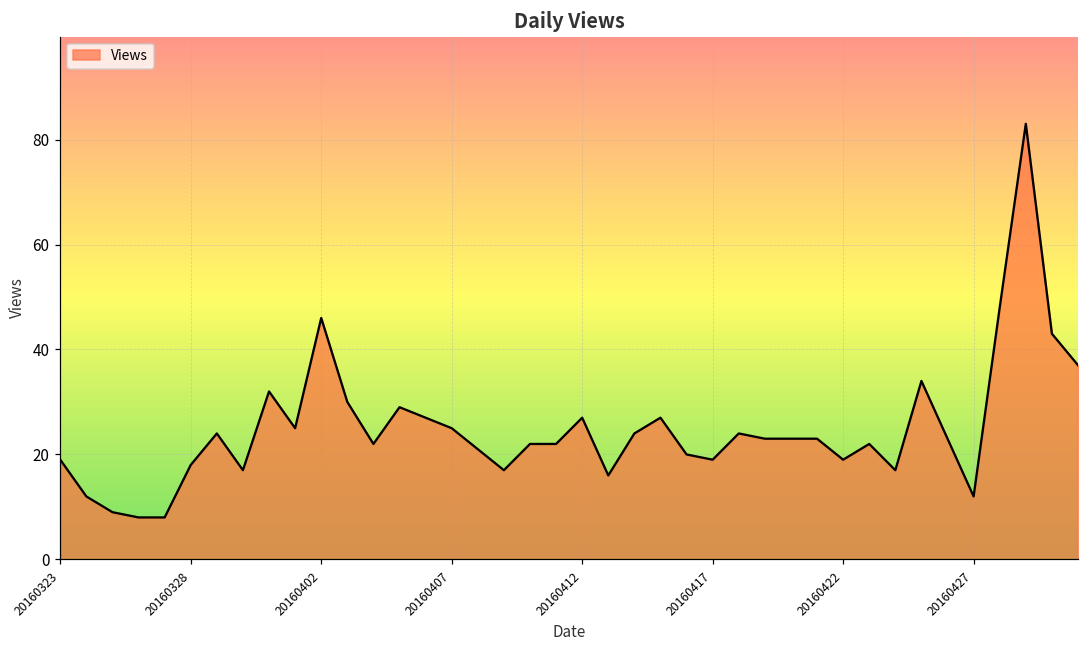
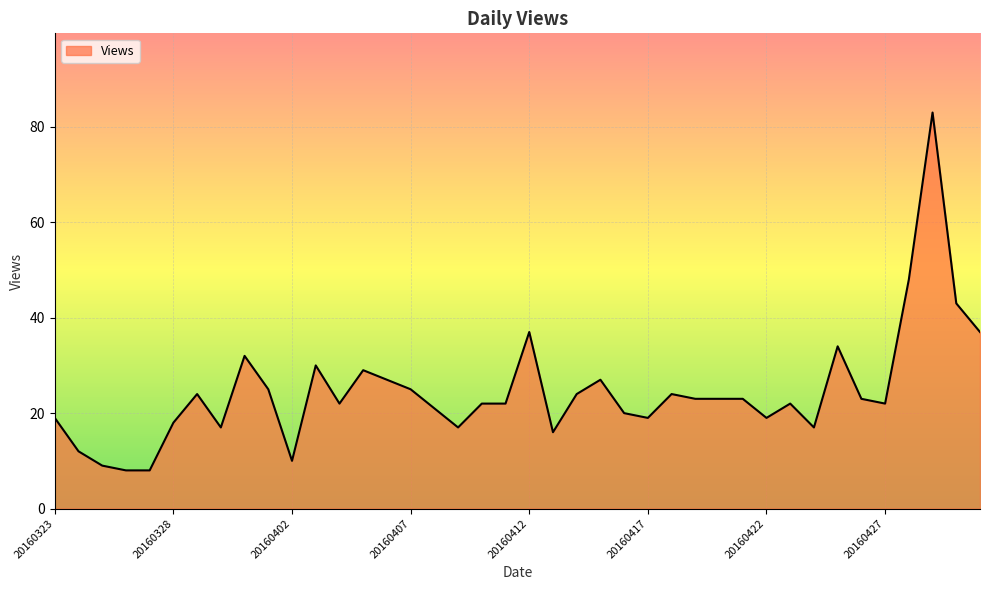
20160402: 46 -> 10
20160412: 27 -> 37
20160427: 12 -> 22
